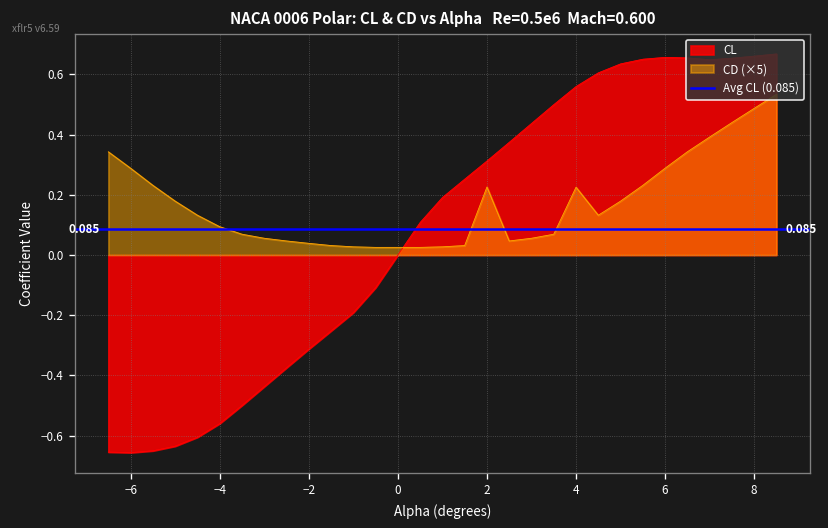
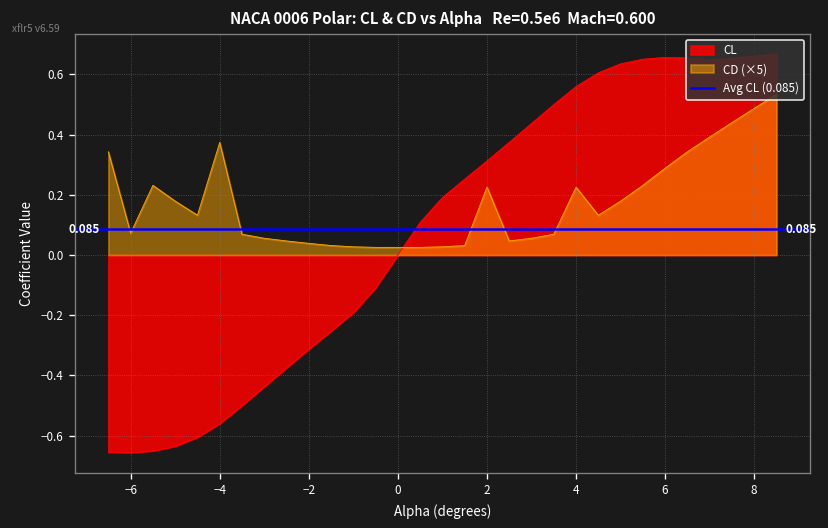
CD (×5), −6: 0.29 -> 0.07
CD (×5), −4: 0.09 -> 0.37
